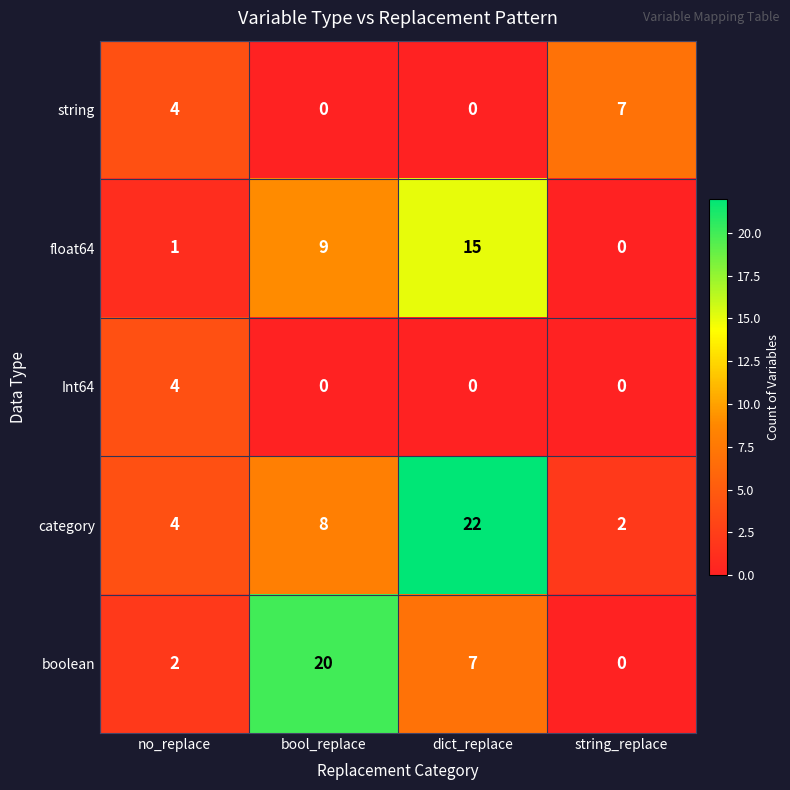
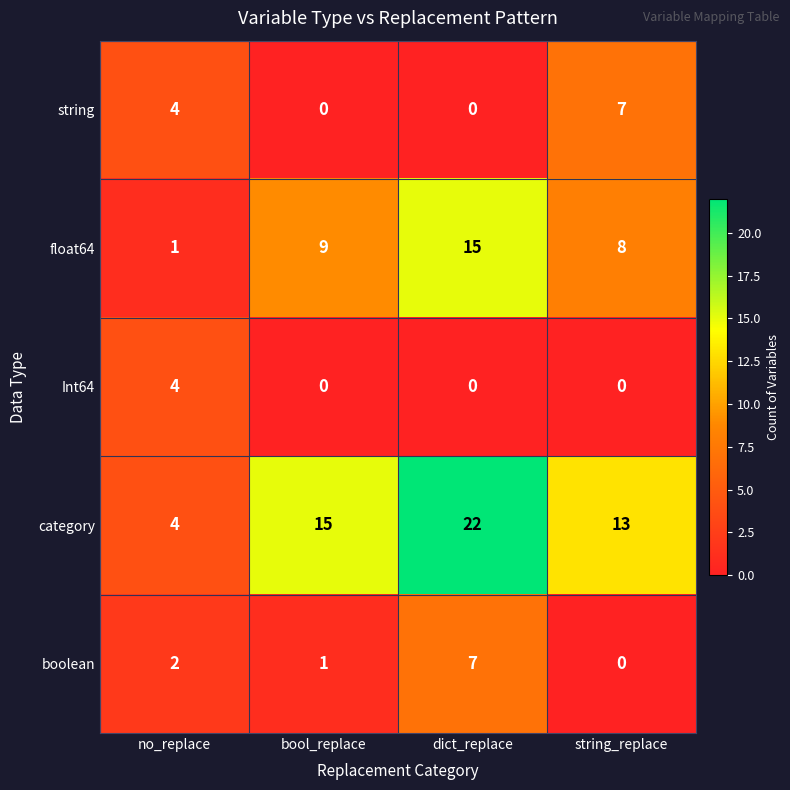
float64, string_replace: 0 -> 8
category, bool_replace: 8 -> 15
category, string_replace: 2 -> 13
boolean, bool_replace: 20 -> 1
